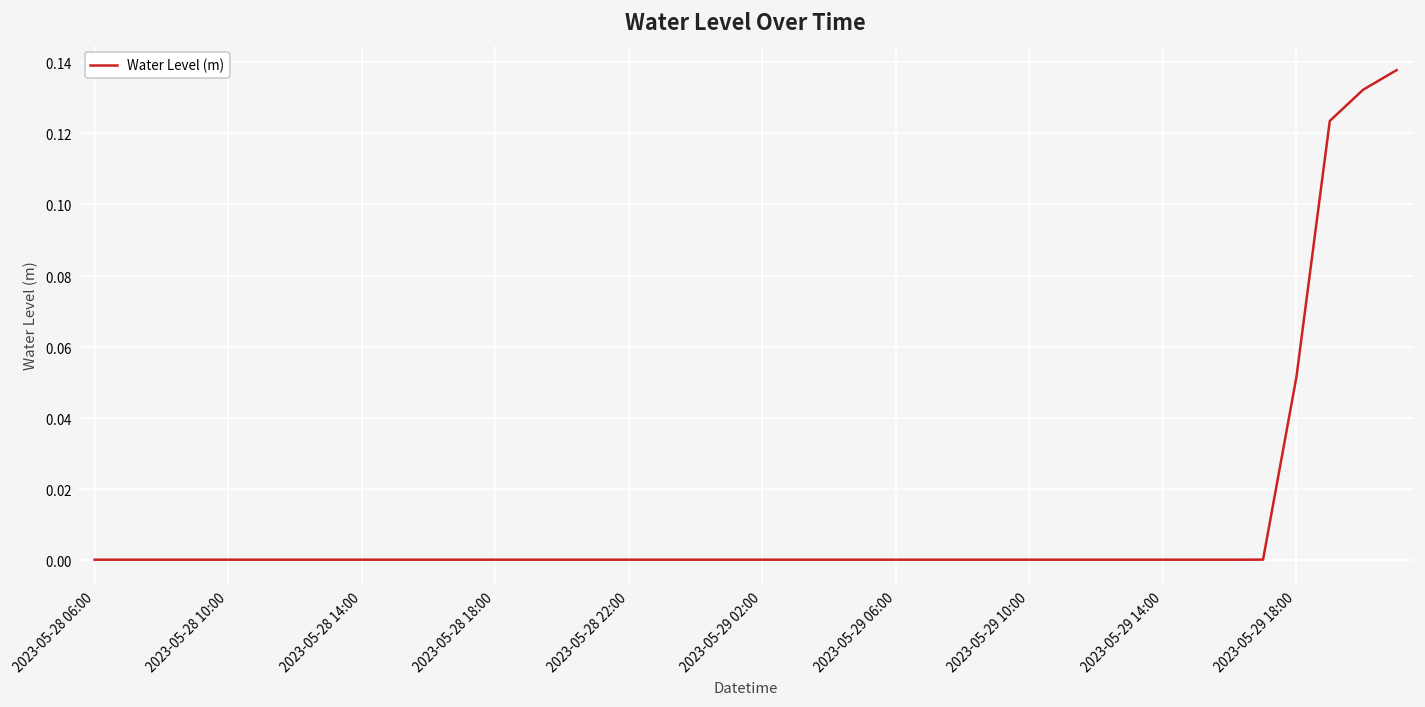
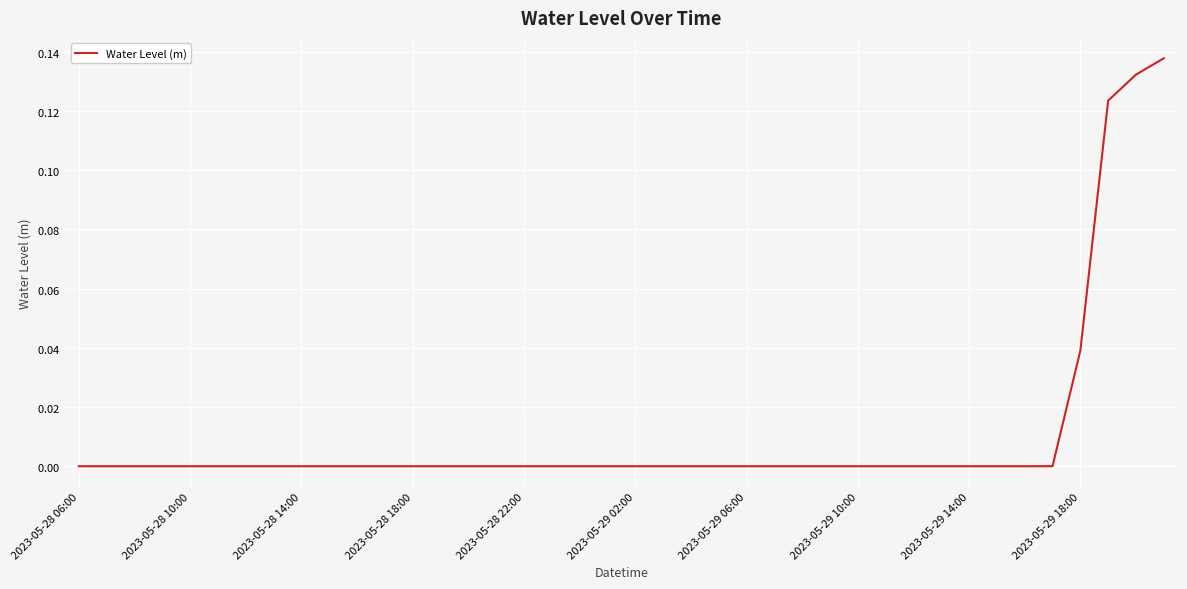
2023-05-29 18:00: 0.051 -> 0.039
